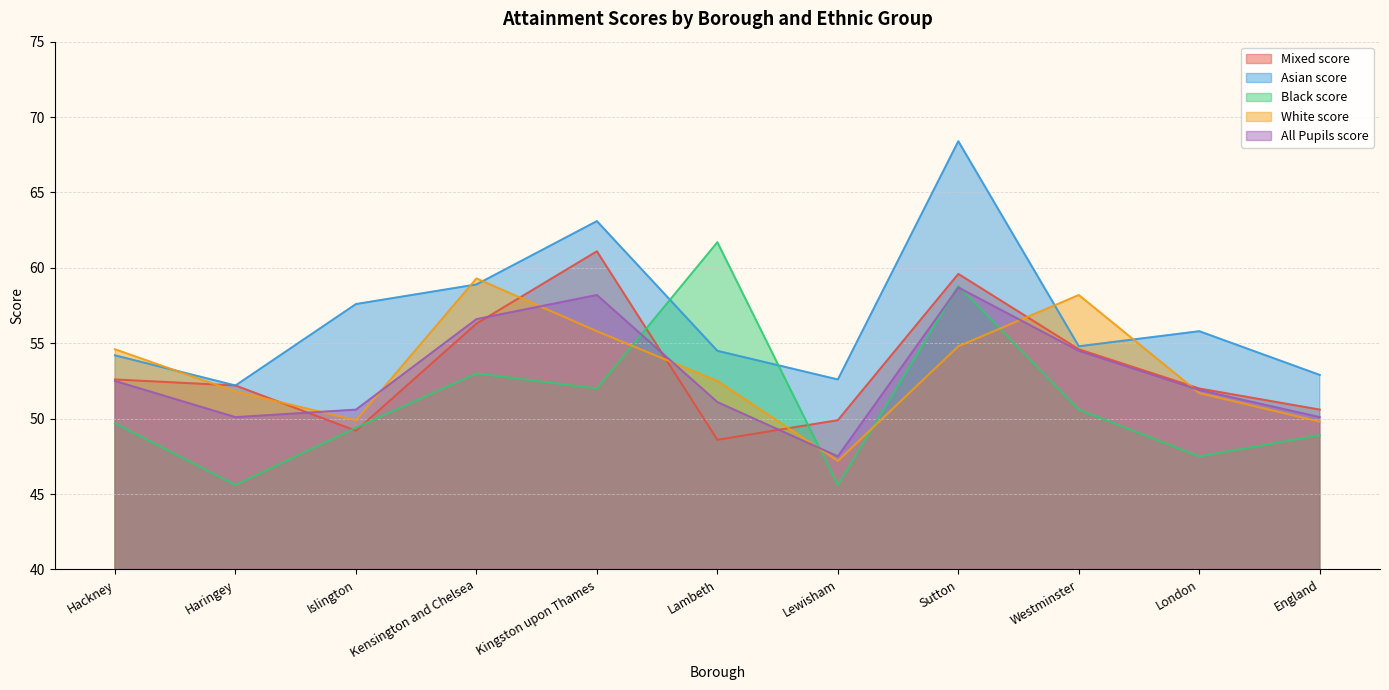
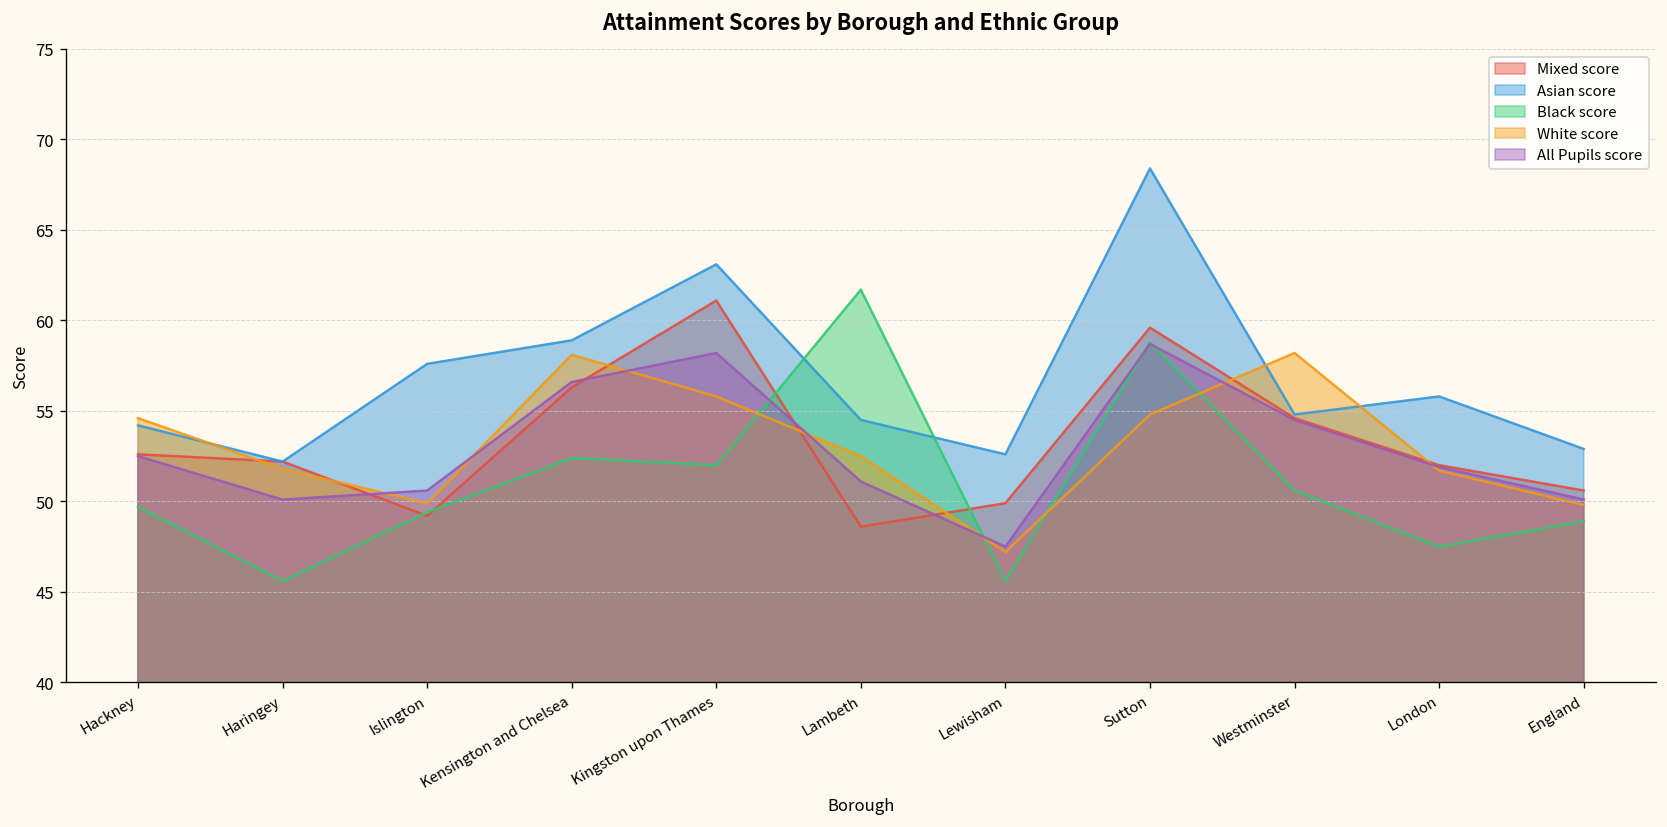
Black score, Kensington and Chelsea: 53.0 -> 52.4
White score, Kensington and Chelsea: 59.3 -> 58.1
